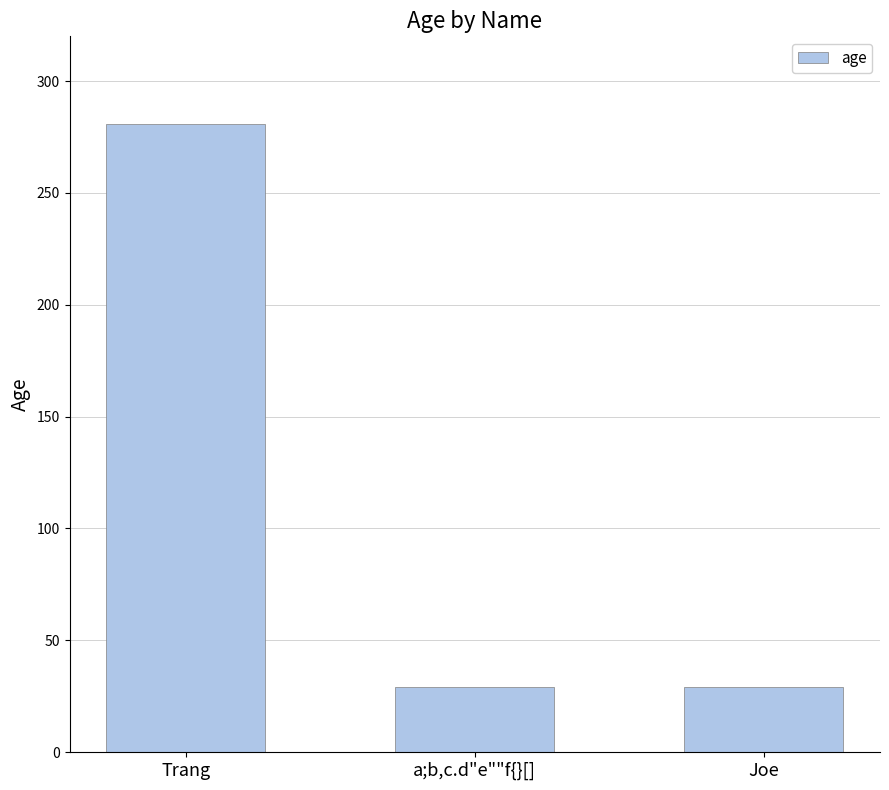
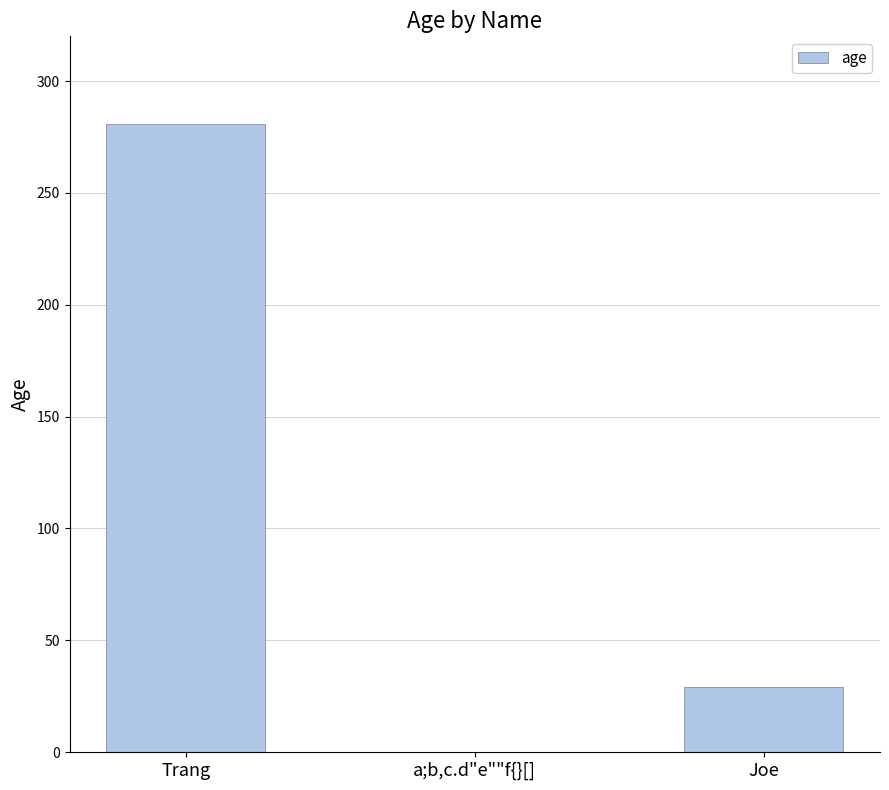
a;b,c.d"e""f{}[]: 29 -> 0
